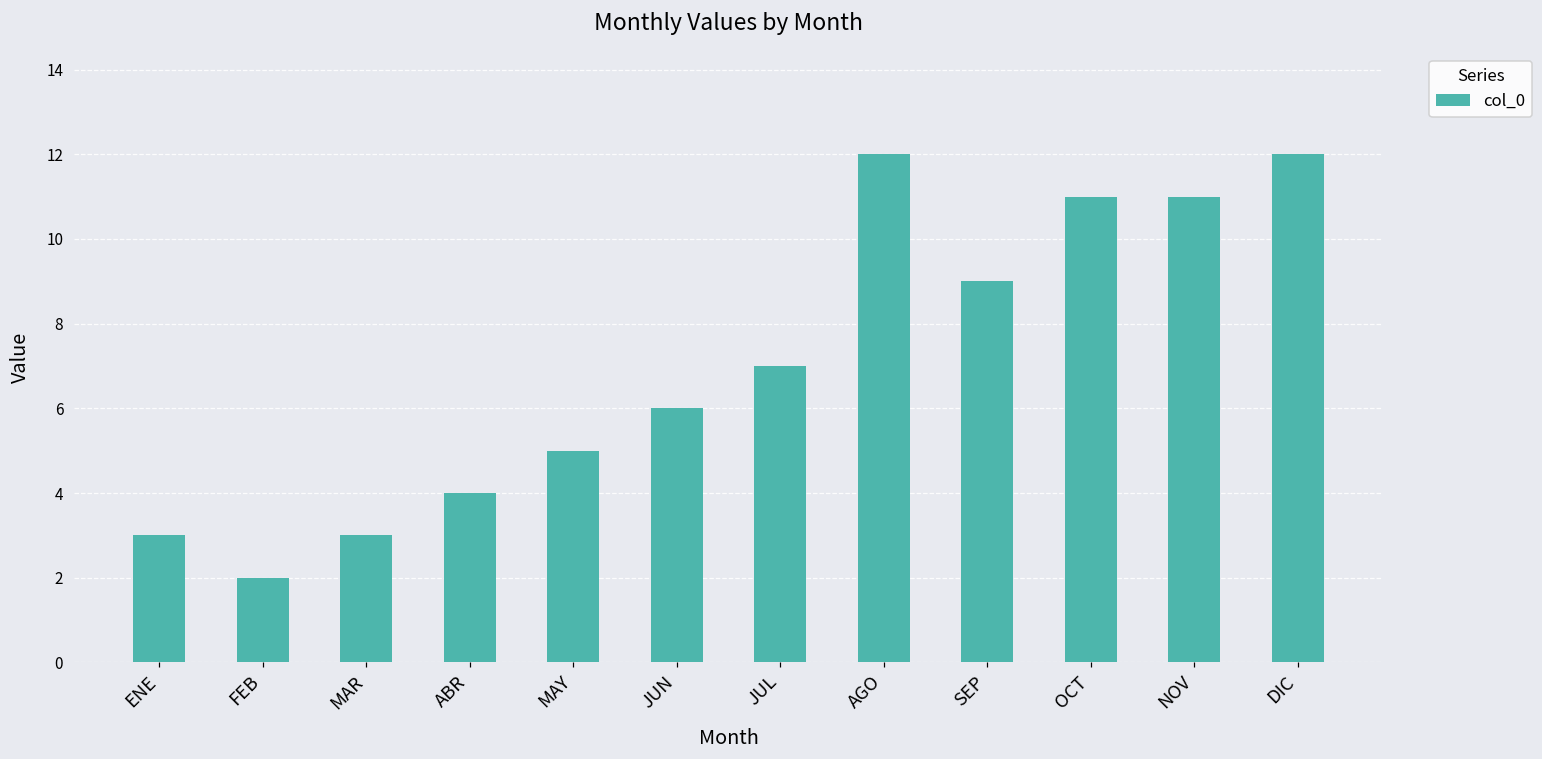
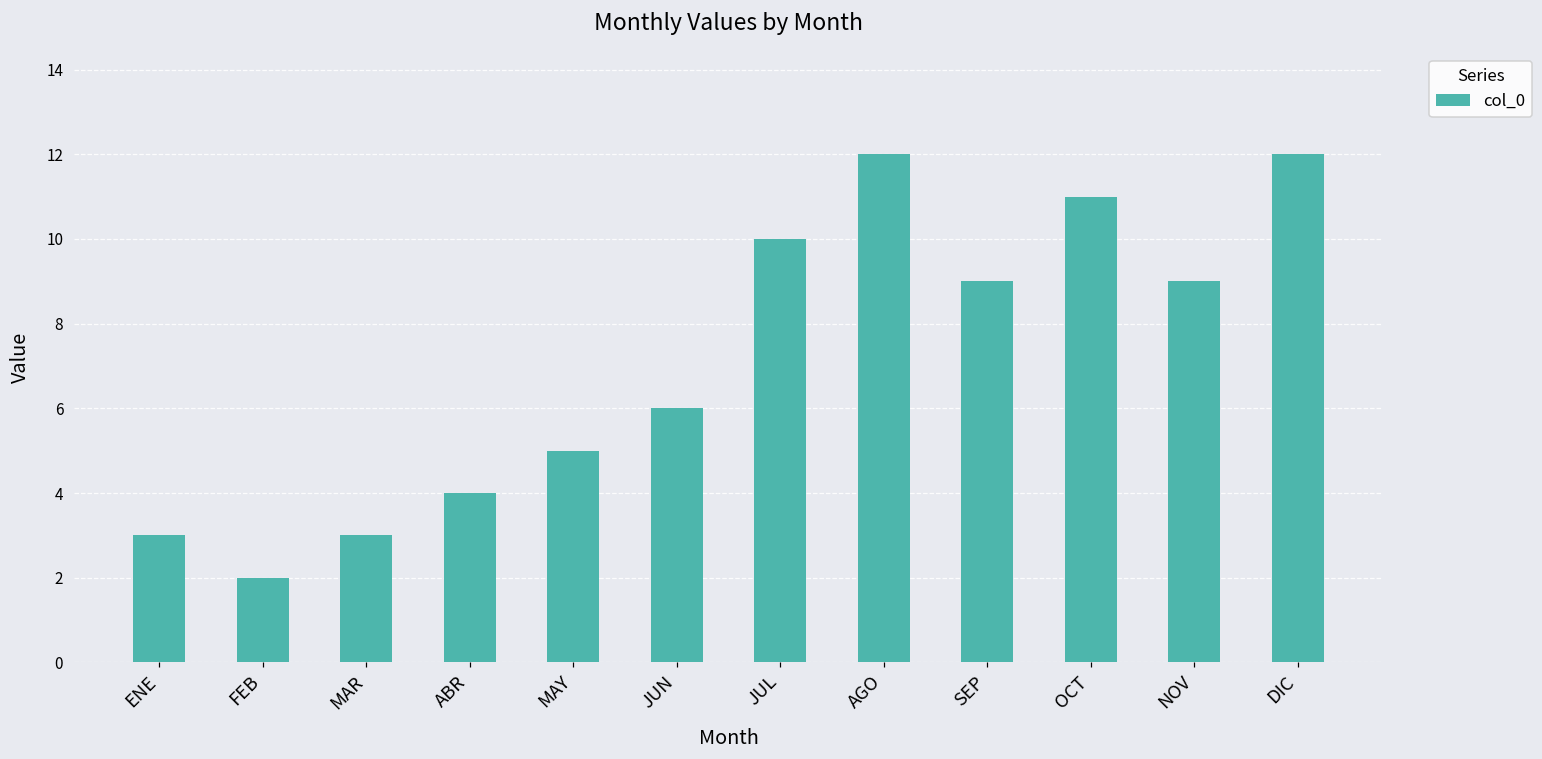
JUL: 7 -> 10
NOV: 11 -> 9
